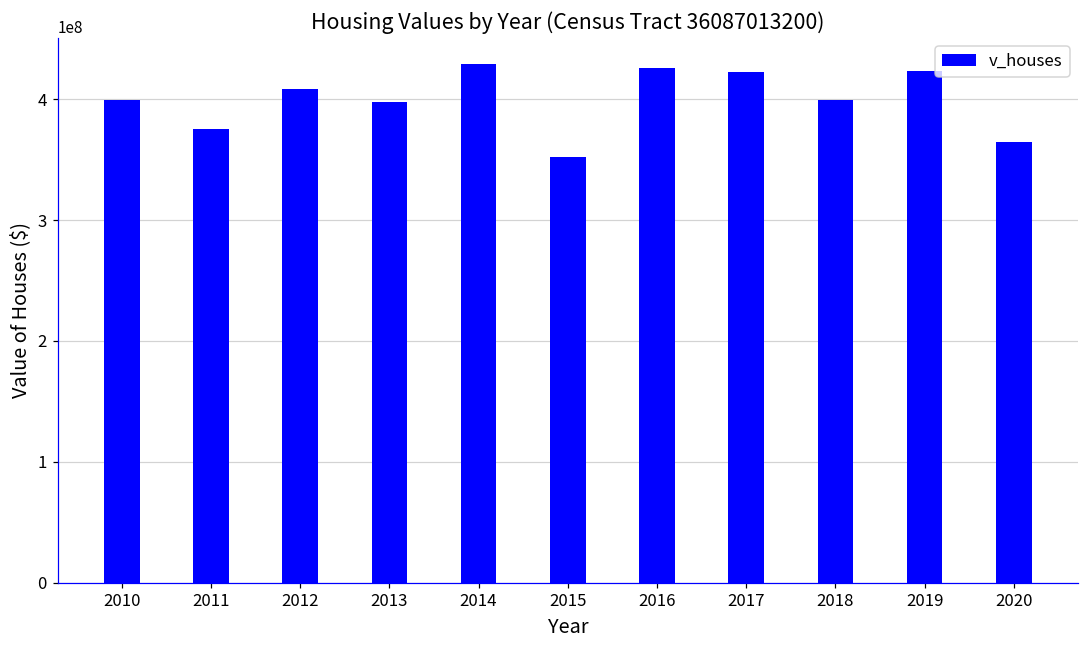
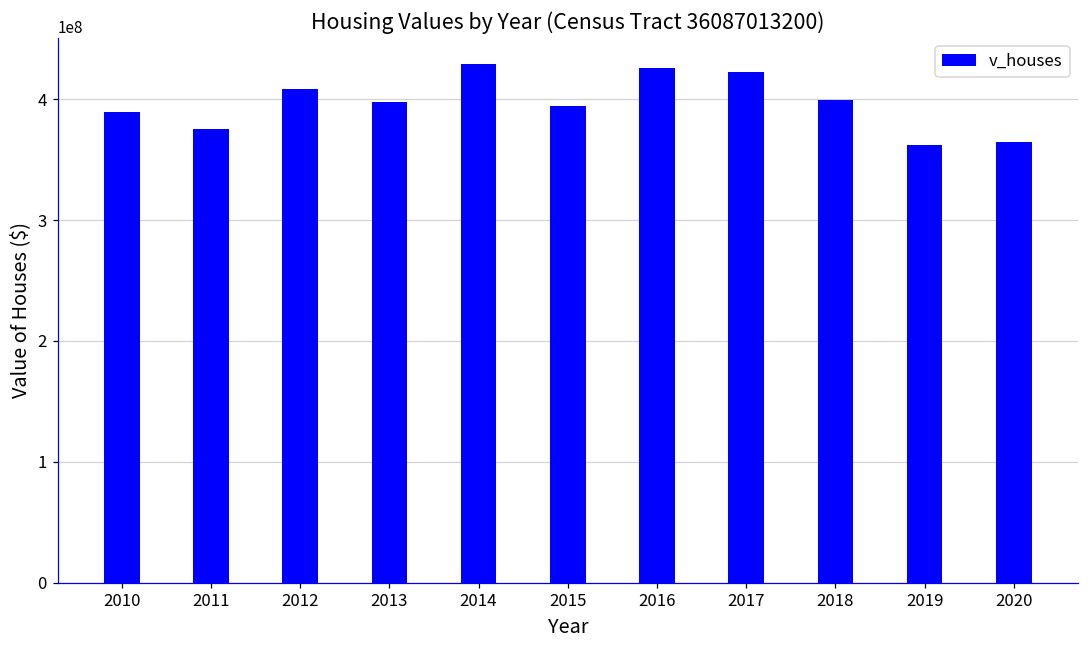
2010: 399000000 -> 389000000
2015: 352000000 -> 394000000
2019: 423000000 -> 362000000
